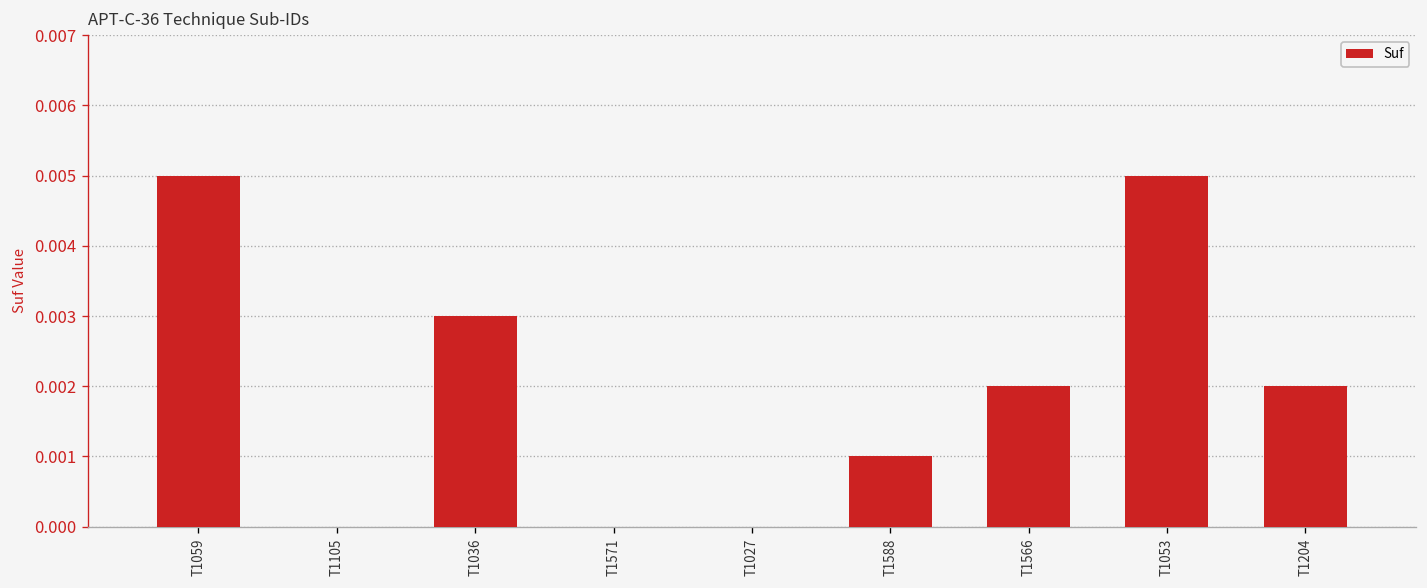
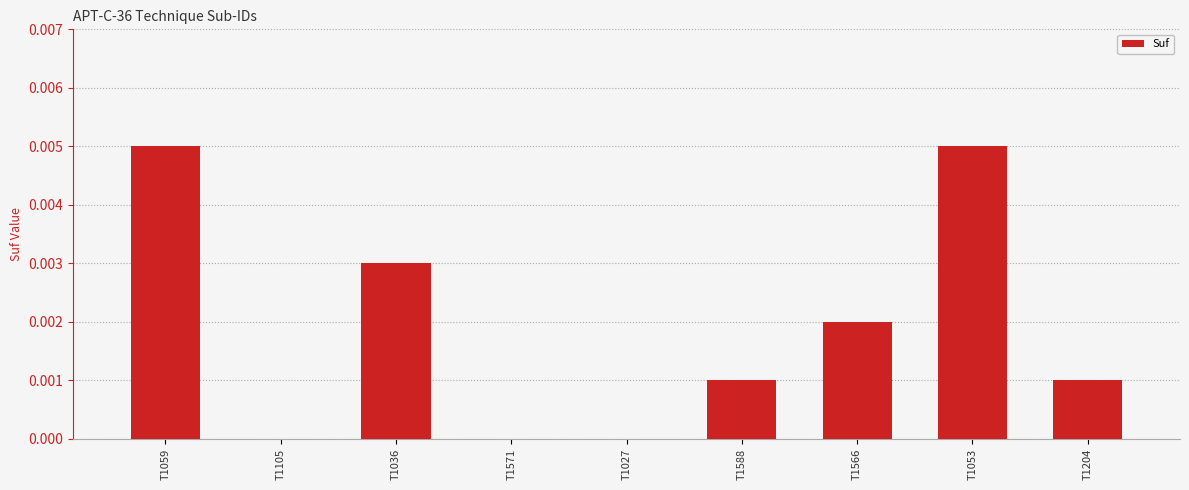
T1204: 0.002 -> 0.001
